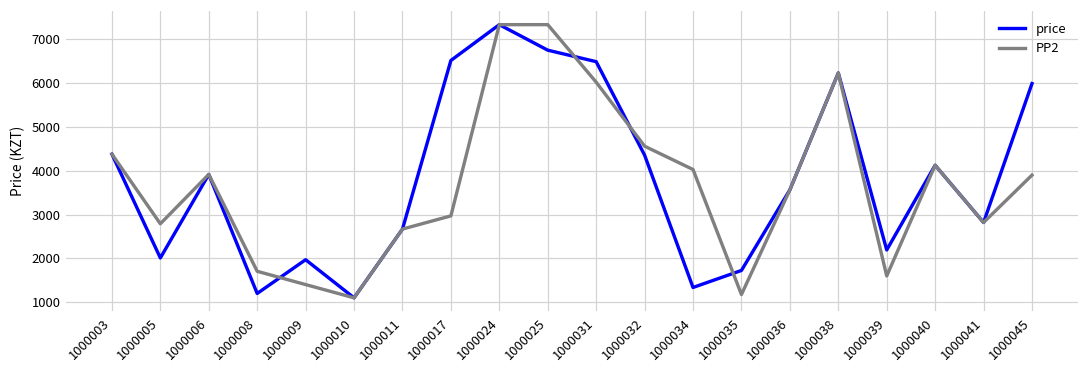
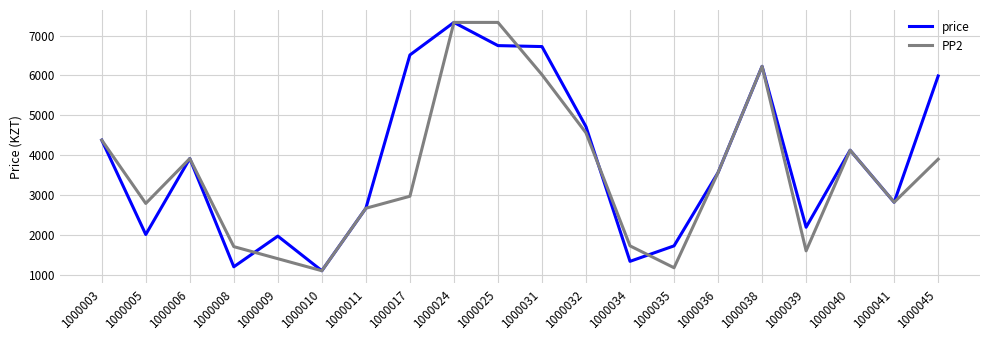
price, 1000031: 6500 -> 6700
price, 1000032: 4400 -> 4700
PP2, 1000034: 4000 -> 1700
